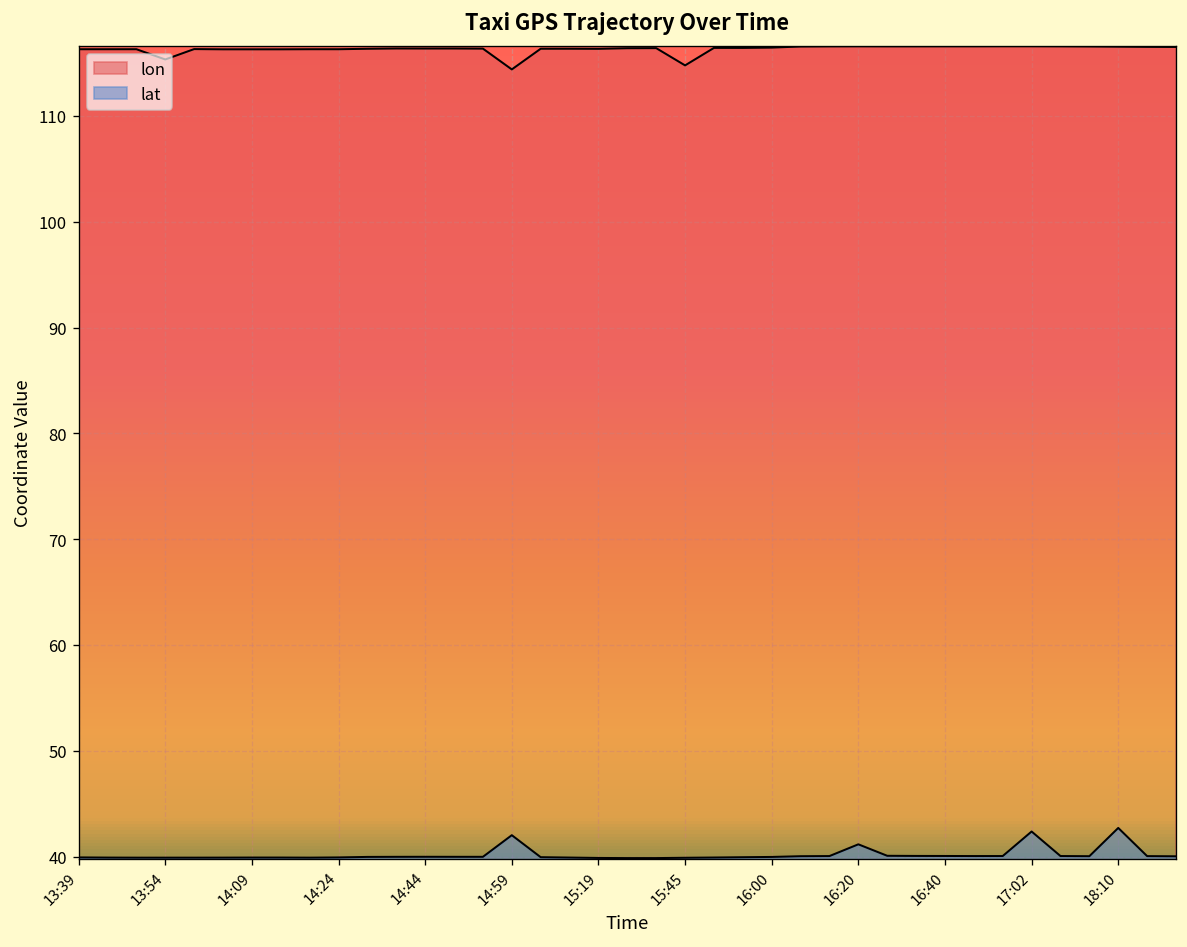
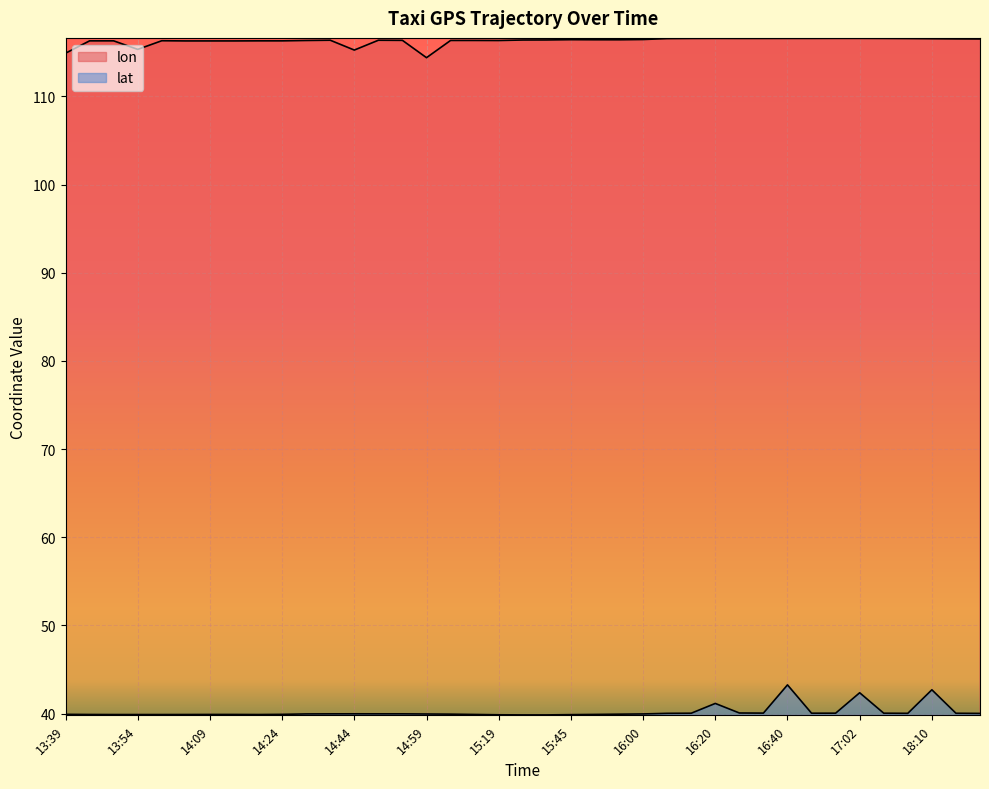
lon, 13:39: 116 -> 115
lon, 14:44: 116 -> 115
lat, 14:59: 42 -> 40
lon, 15:45: 115 -> 116
lat, 16:40: 40 -> 43
